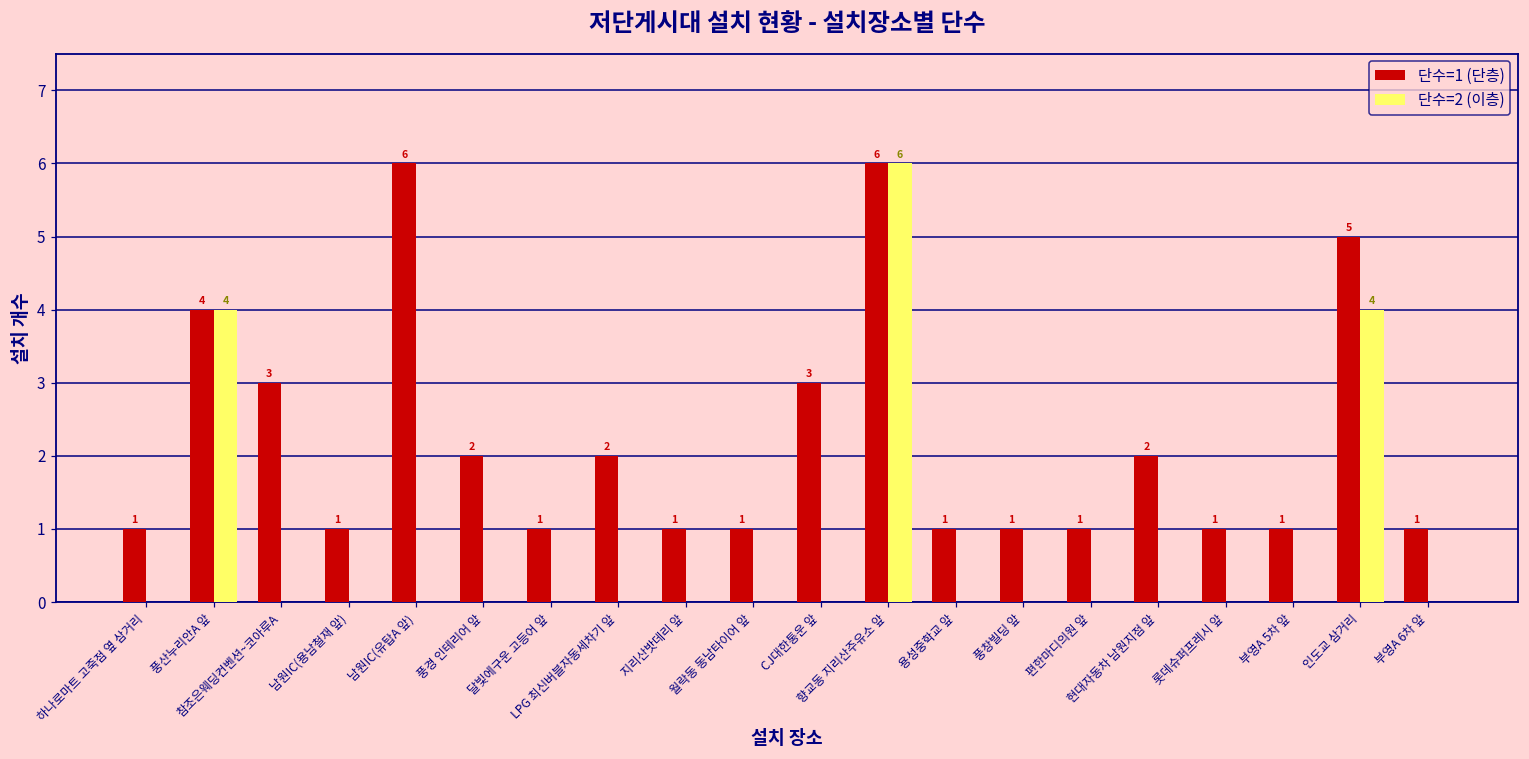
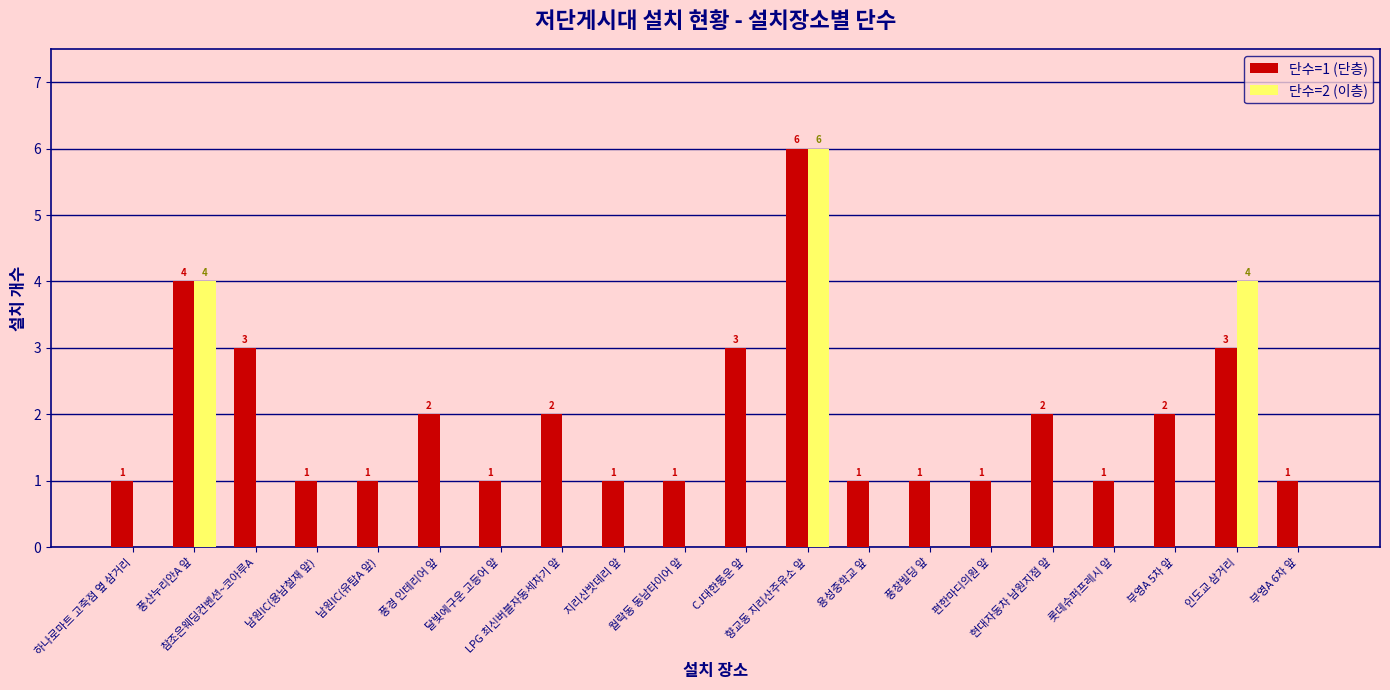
단수=1 (단층), 남원IC(유탑A 앞): 6 -> 1
단수=1 (단층), 부영A 5차 앞: 1 -> 2
단수=1 (단층), 인도교 삼거리: 5 -> 3
